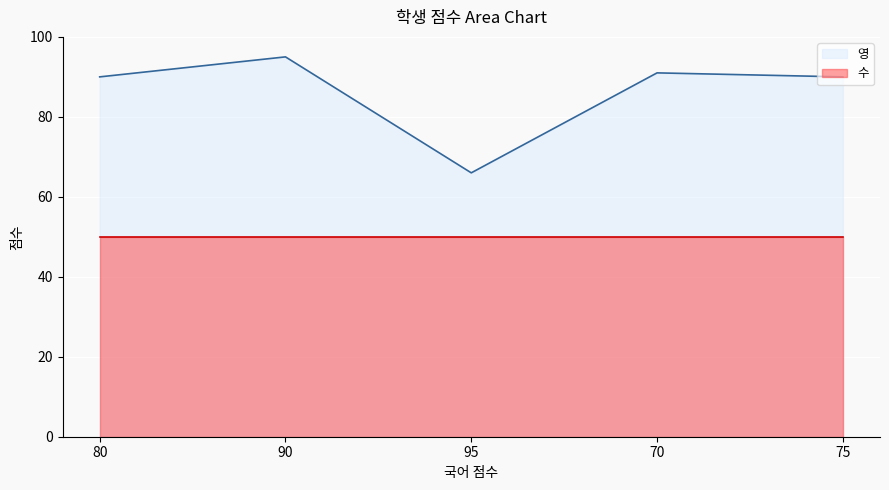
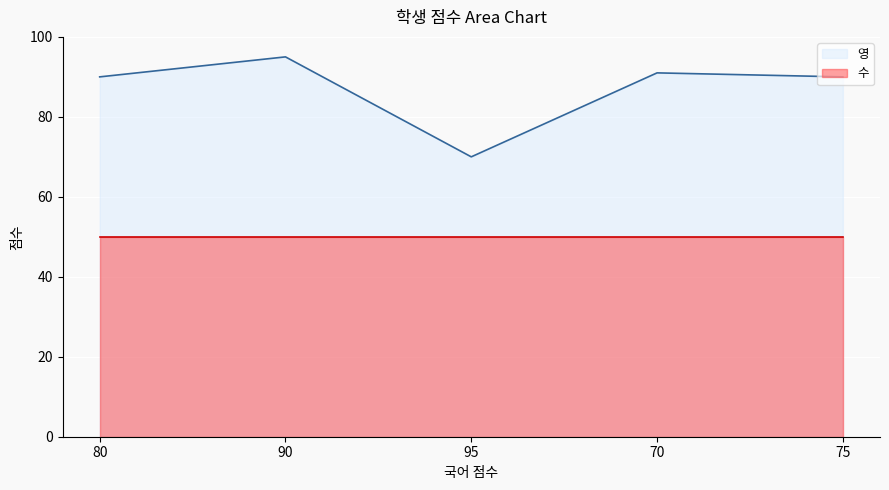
영, 95: 66 -> 70
